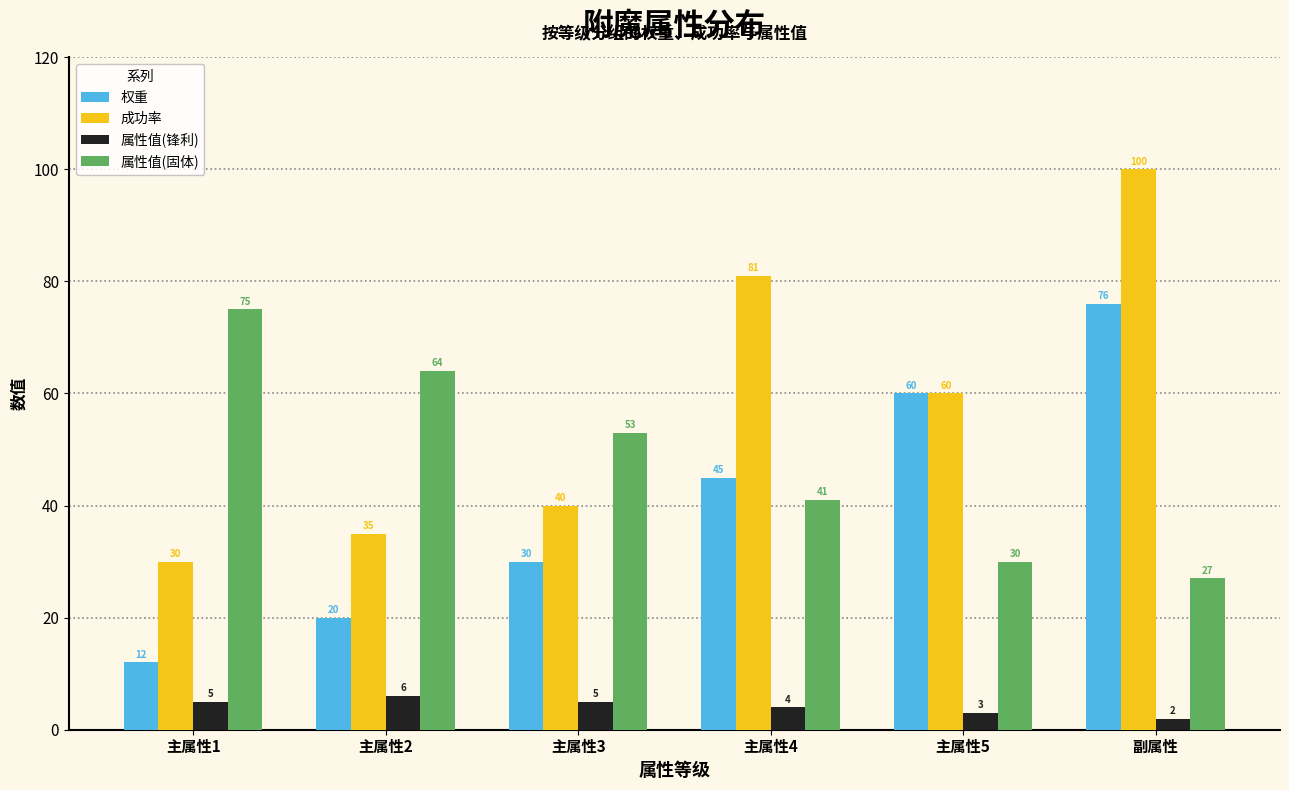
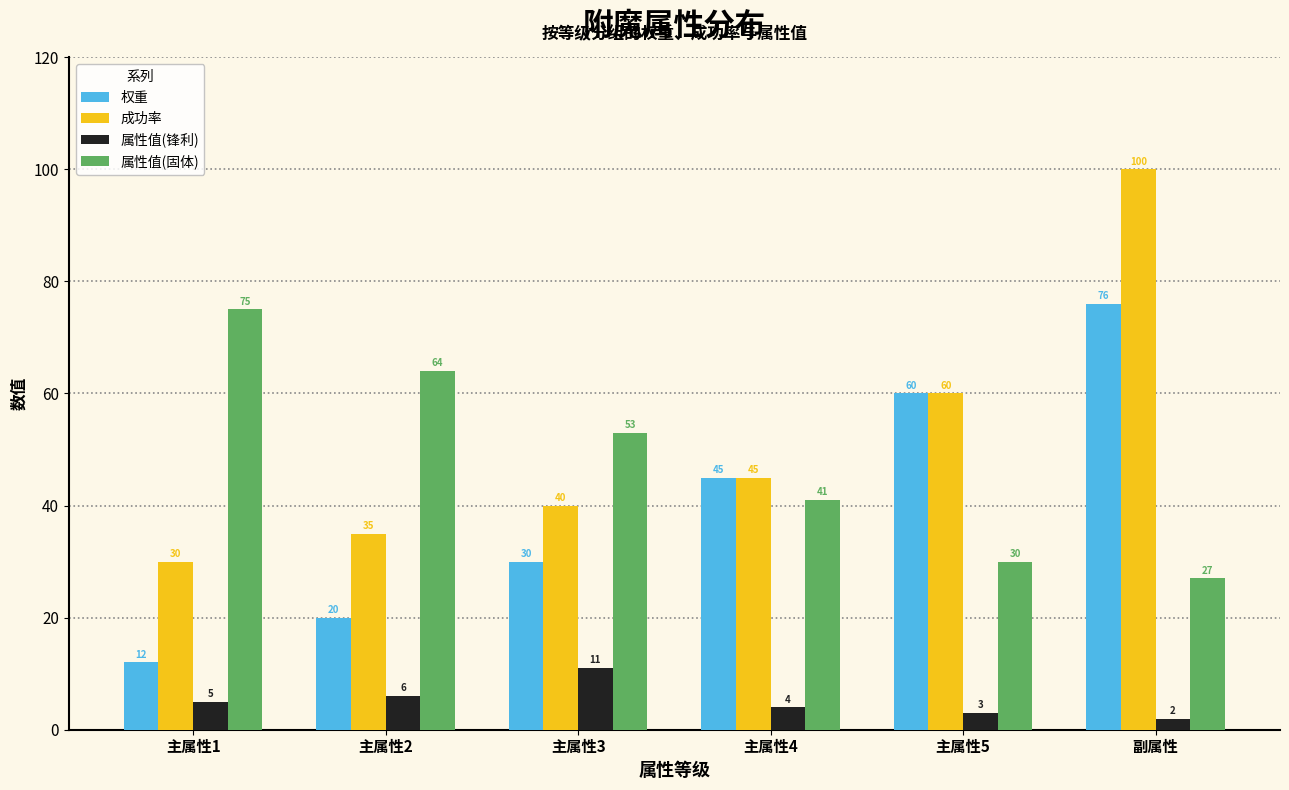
属性值(锋利), 主属性3: 5 -> 11
成功率, 主属性4: 81 -> 45
